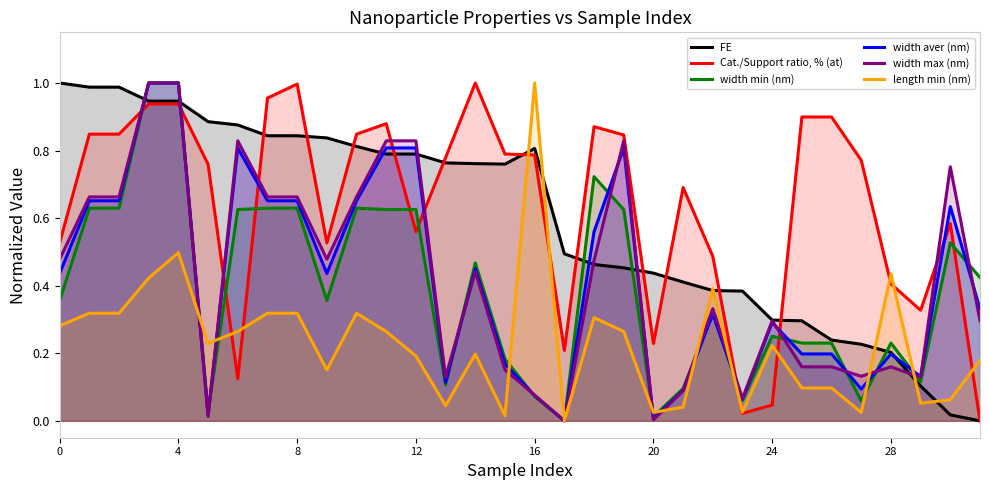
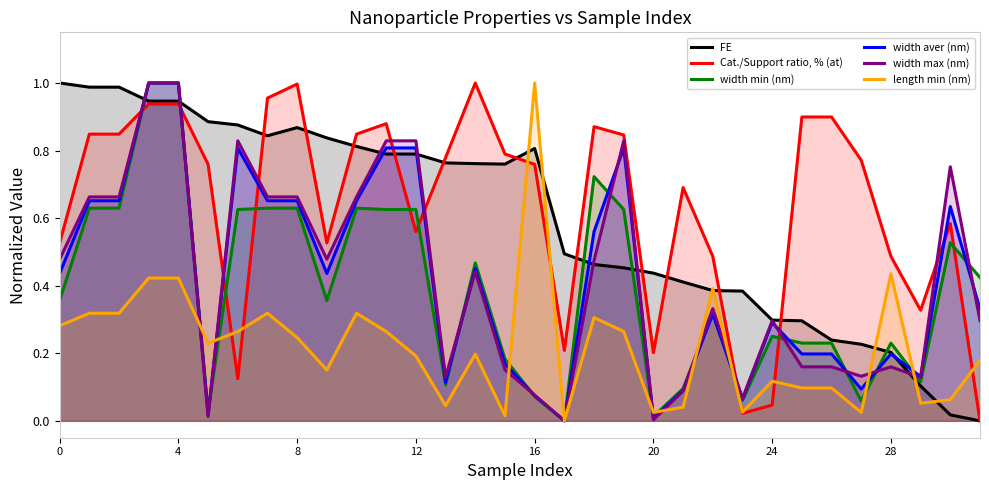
length min (nm), 4: 0.50 -> 0.42
FE, 8: 0.84 -> 0.87
length min (nm), 8: 0.32 -> 0.25
Cat./Support ratio, % (at), 16: 0.79 -> 0.76
Cat./Support ratio, % (at), 20: 0.23 -> 0.20
length min (nm), 24: 0.22 -> 0.12
Cat./Support ratio, % (at), 28: 0.41 -> 0.49
